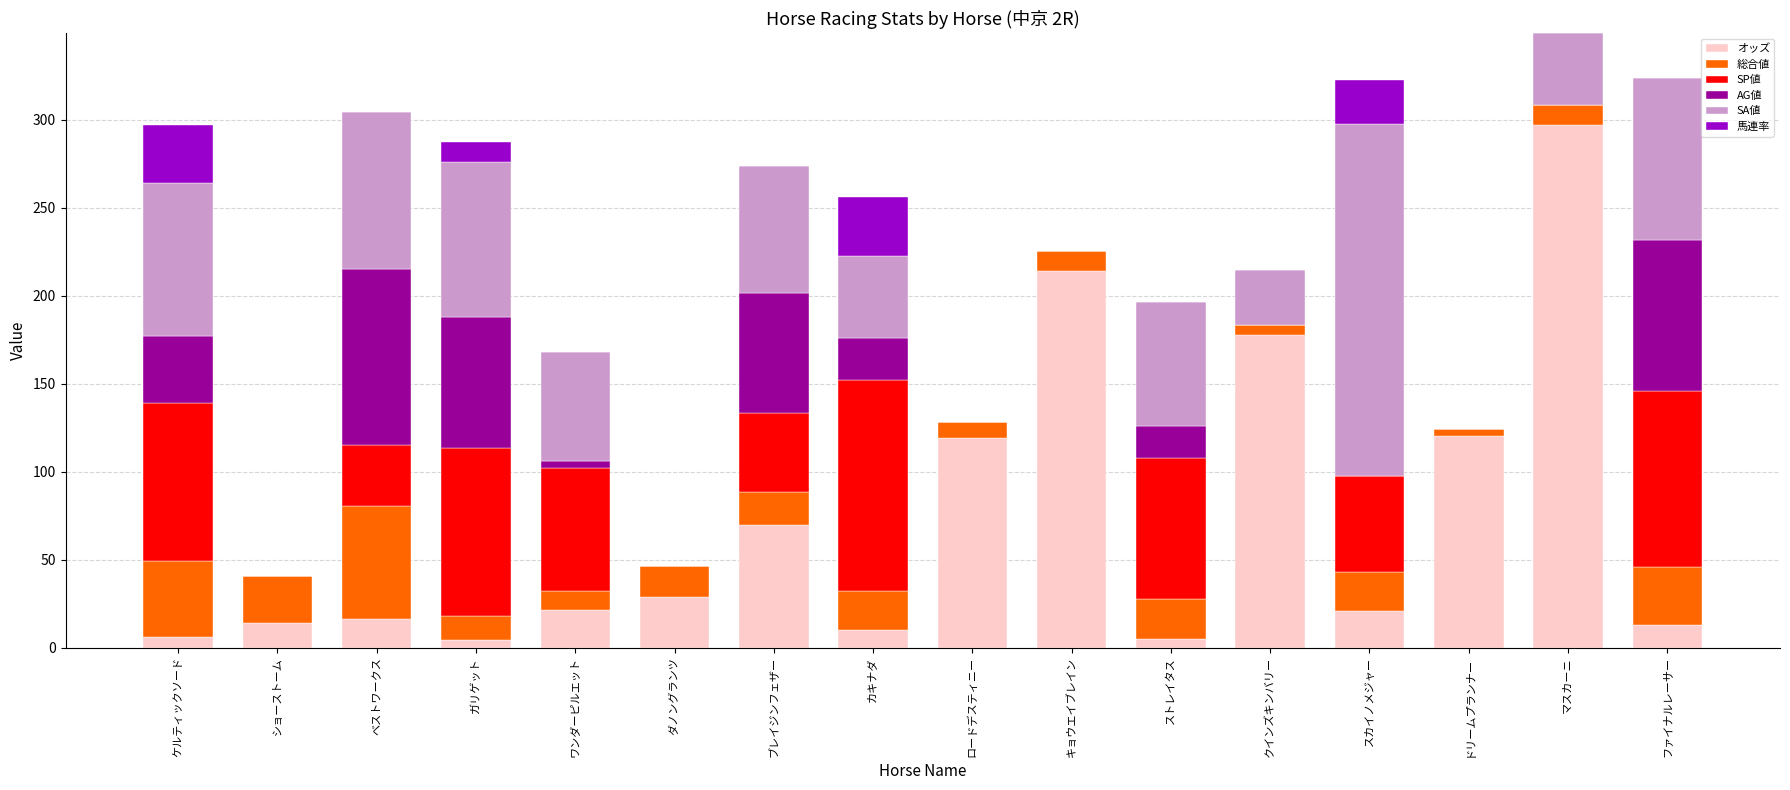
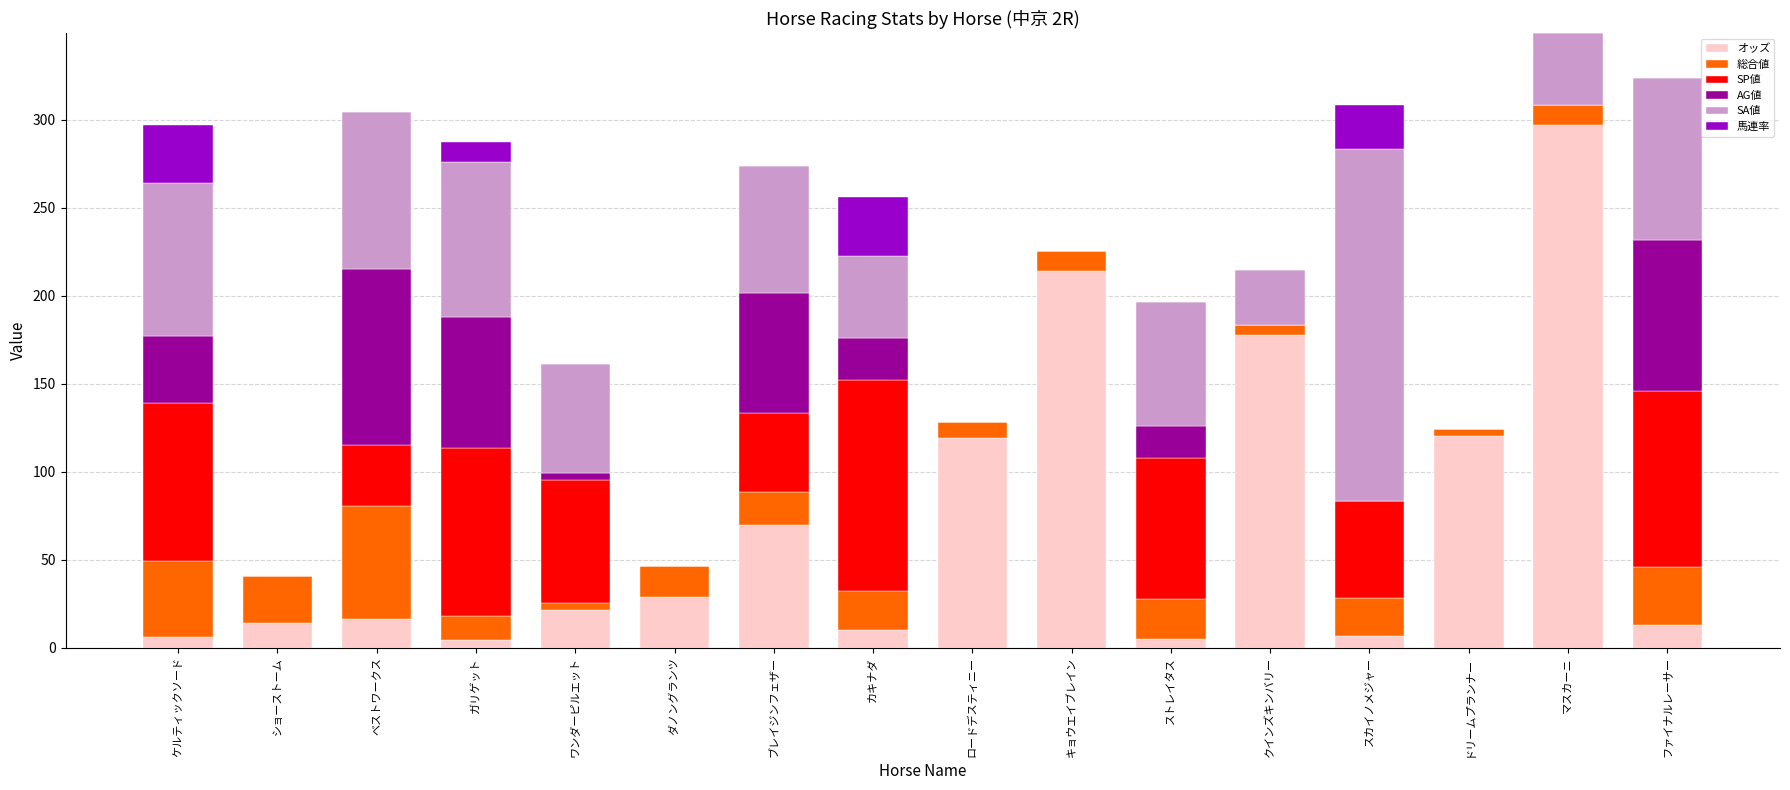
総合値, ワンダーピルエット: 11 -> 4
オッズ, スカイノメジャー: 21 -> 6
